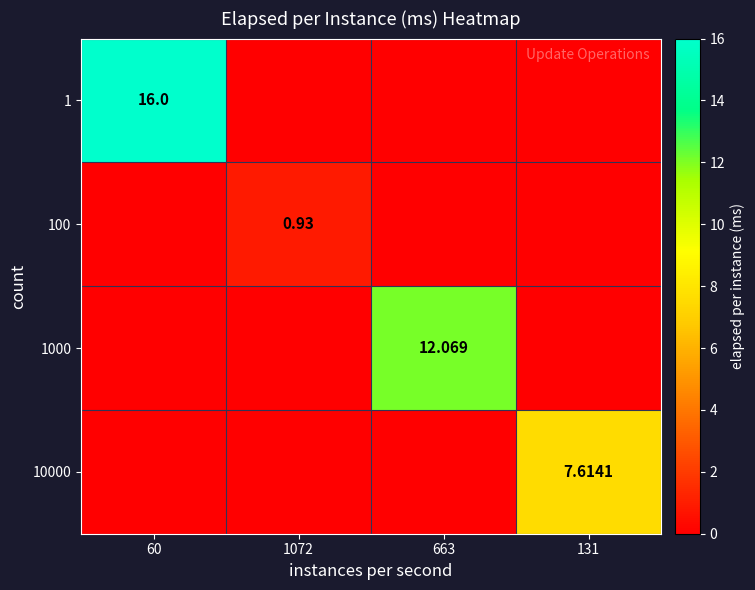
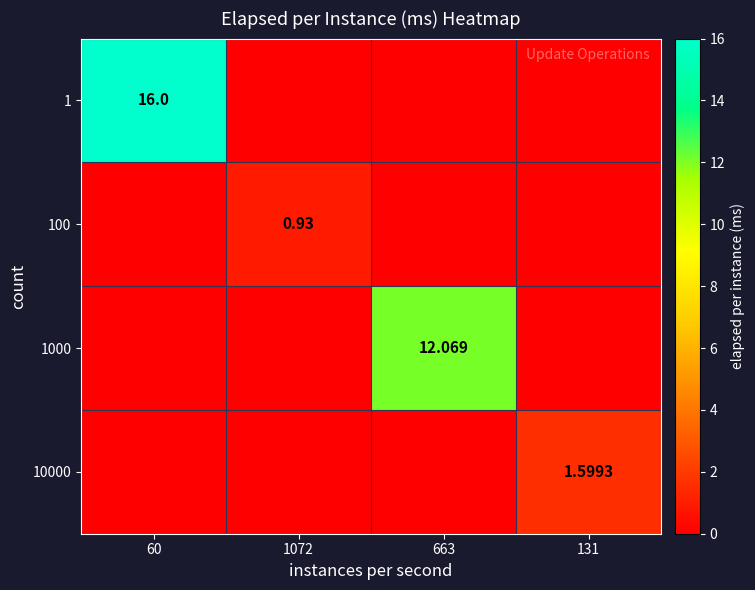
10000, 131: 7.6141 -> 1.5993
